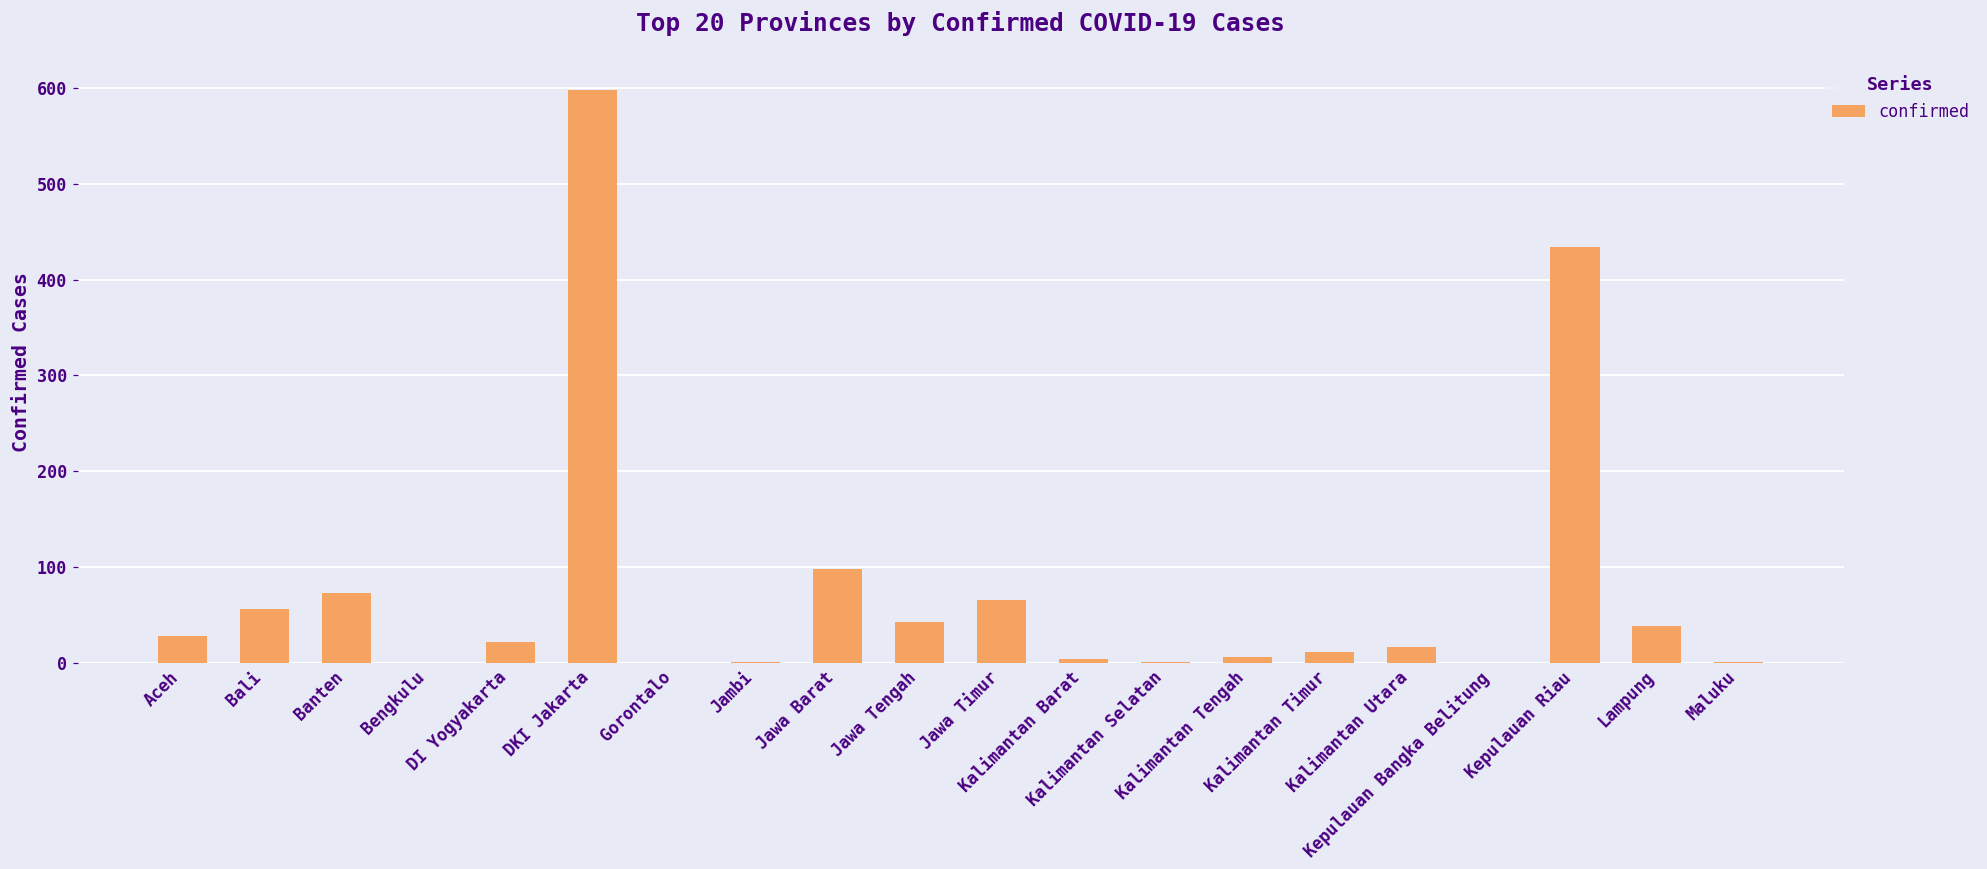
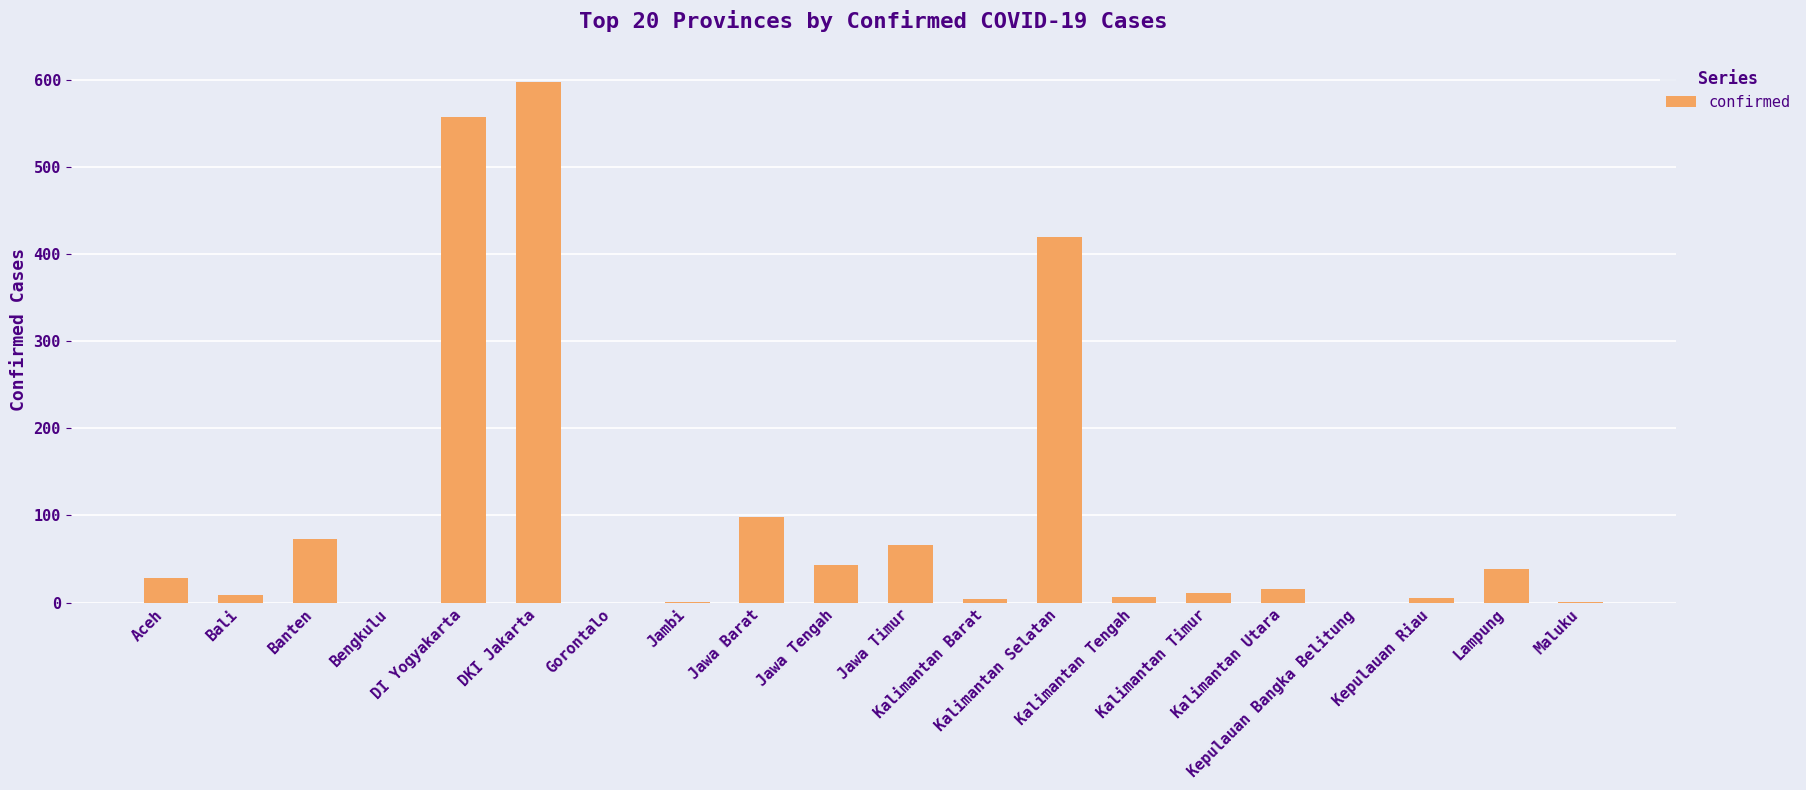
Bali: 60 -> 10
DI Yogyakarta: 20 -> 560
Kalimantan Selatan: 0 -> 420
Kepulauan Riau: 430 -> 10
